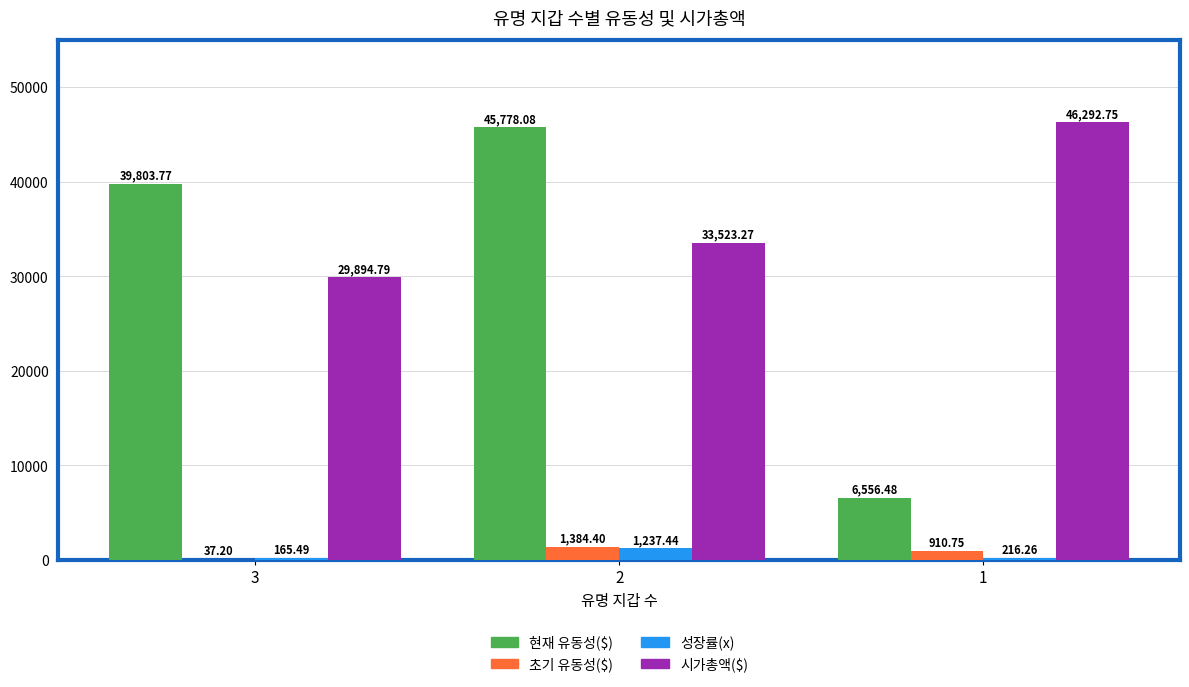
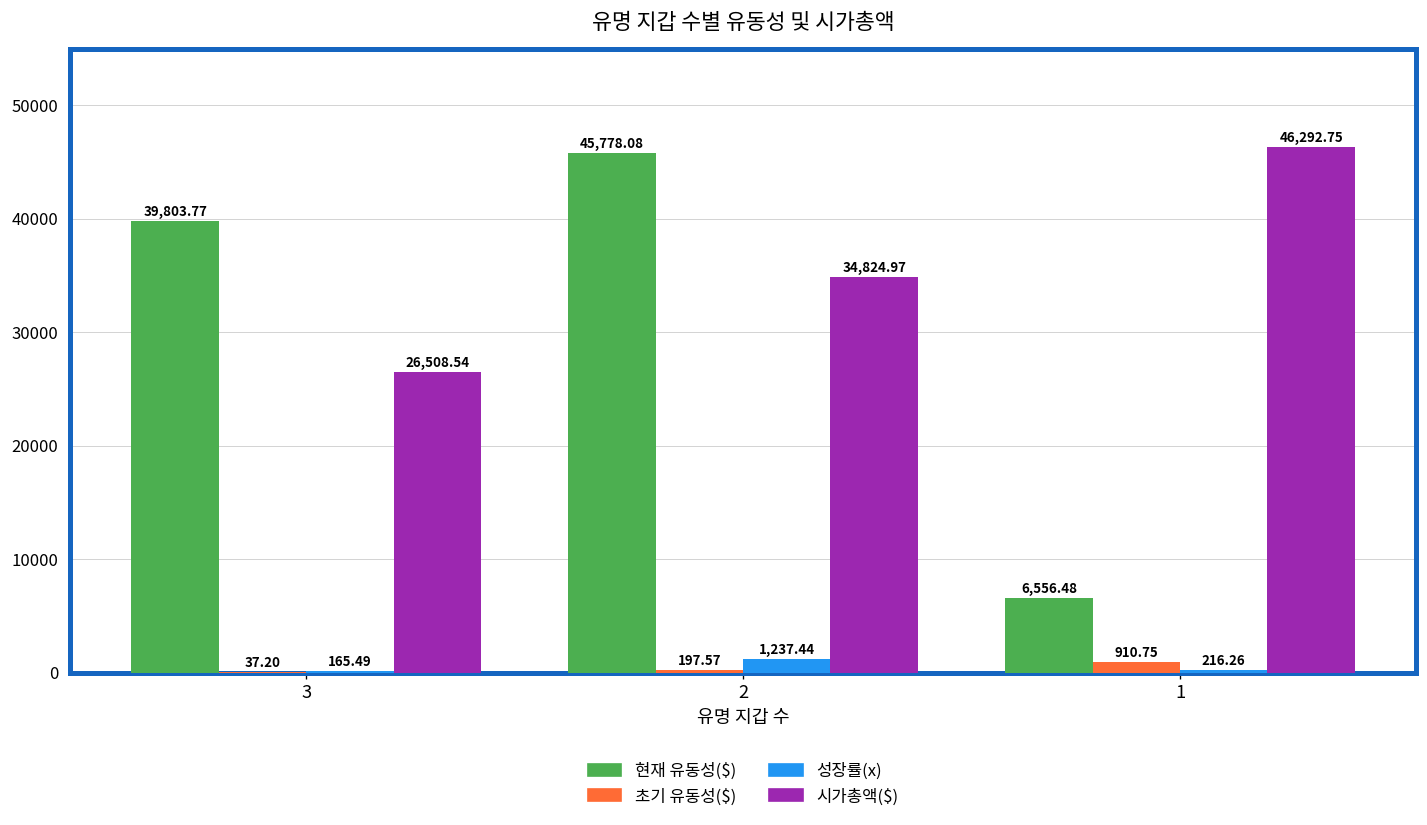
시가총액($), 3: 29,894.79 -> 26,508.54
초기 유동성($), 2: 1,384.40 -> 197.57
시가총액($), 2: 33,523.27 -> 34,824.97
